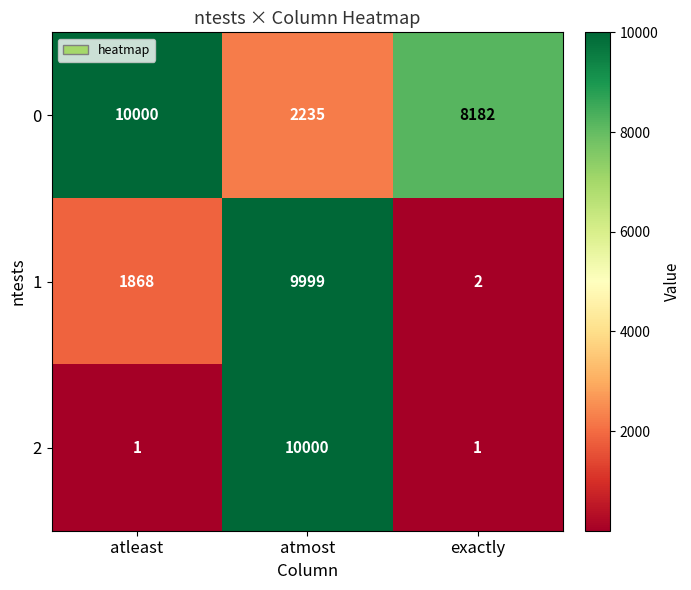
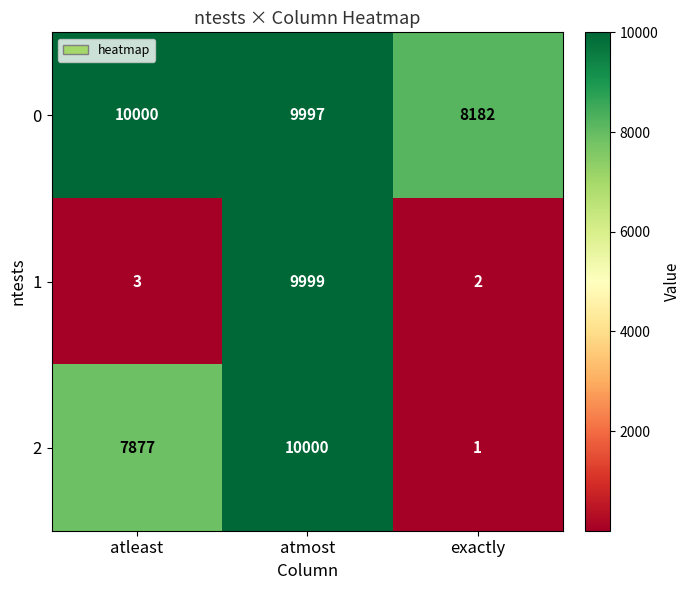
0, atmost: 2235 -> 9997
1, atleast: 1868 -> 3
2, atleast: 1 -> 7877
